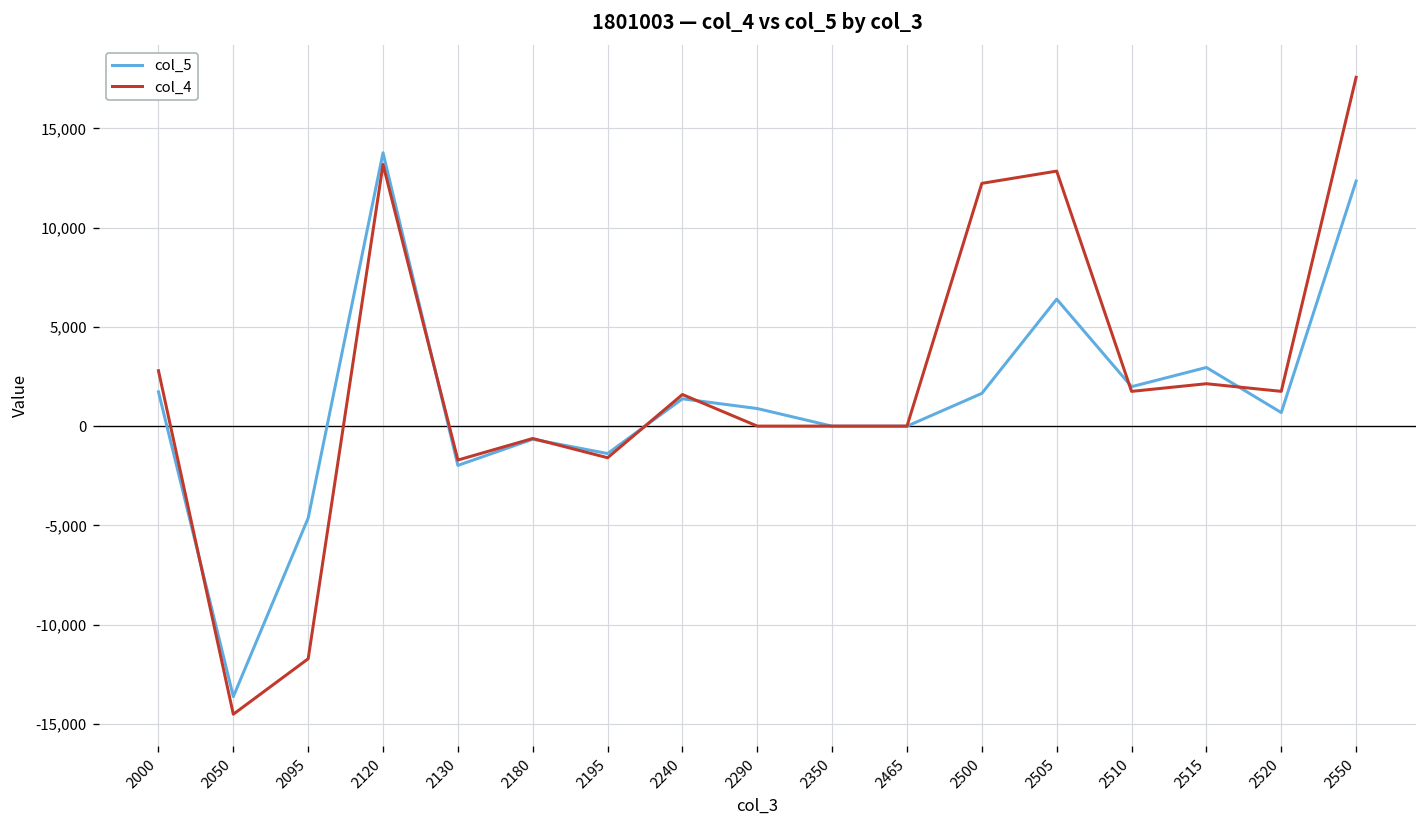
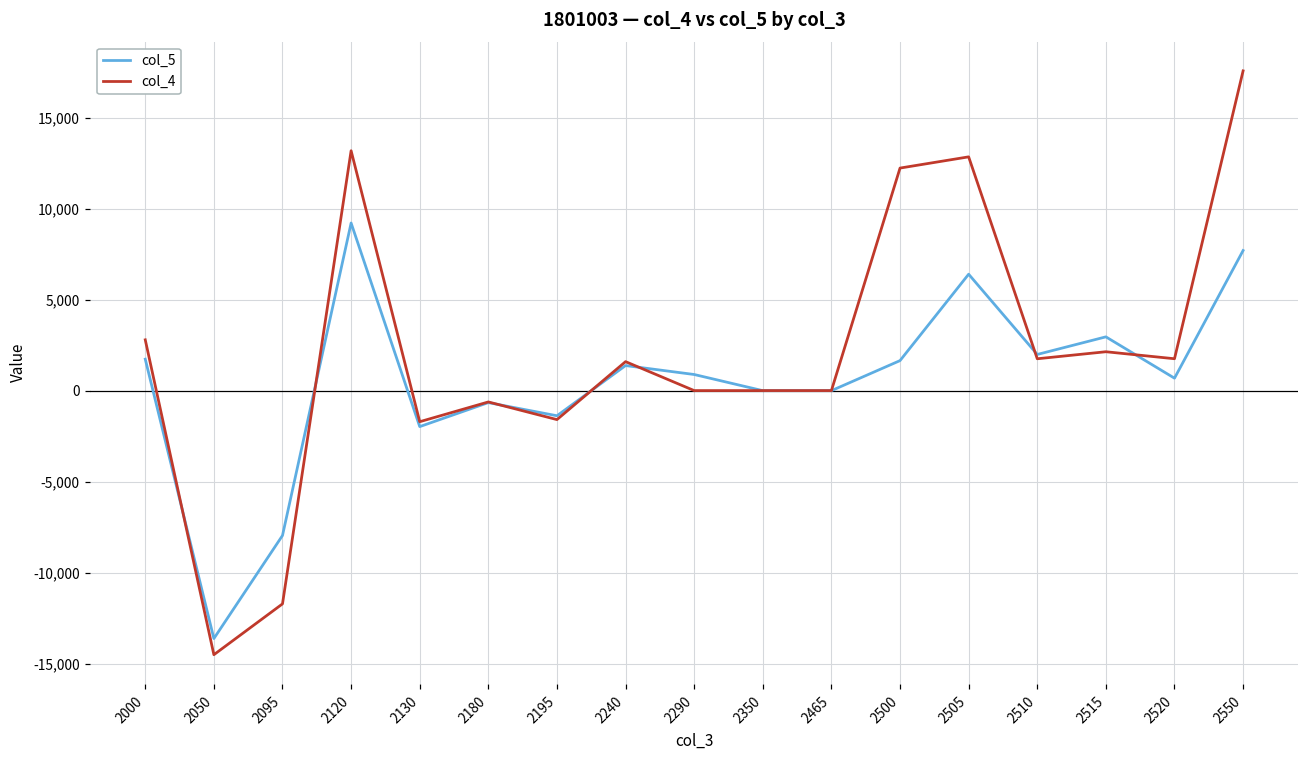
col_5, 2095: -4,600 -> -8,000
col_5, 2120: 13,800 -> 9,200
col_5, 2550: 12,300 -> 7,700
